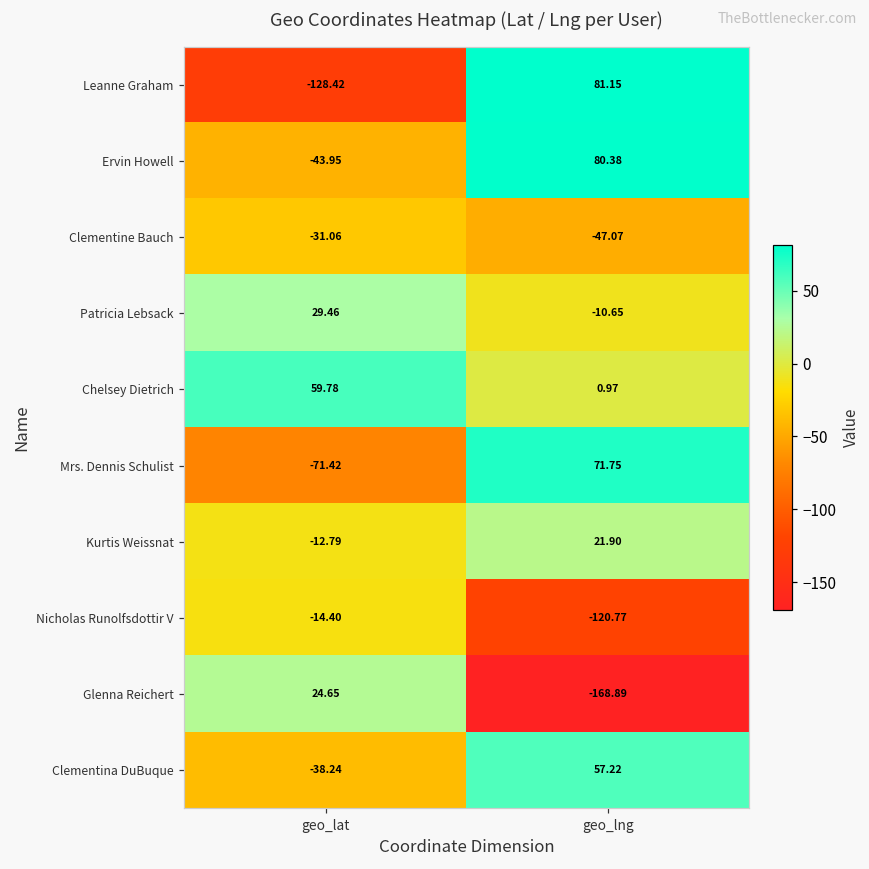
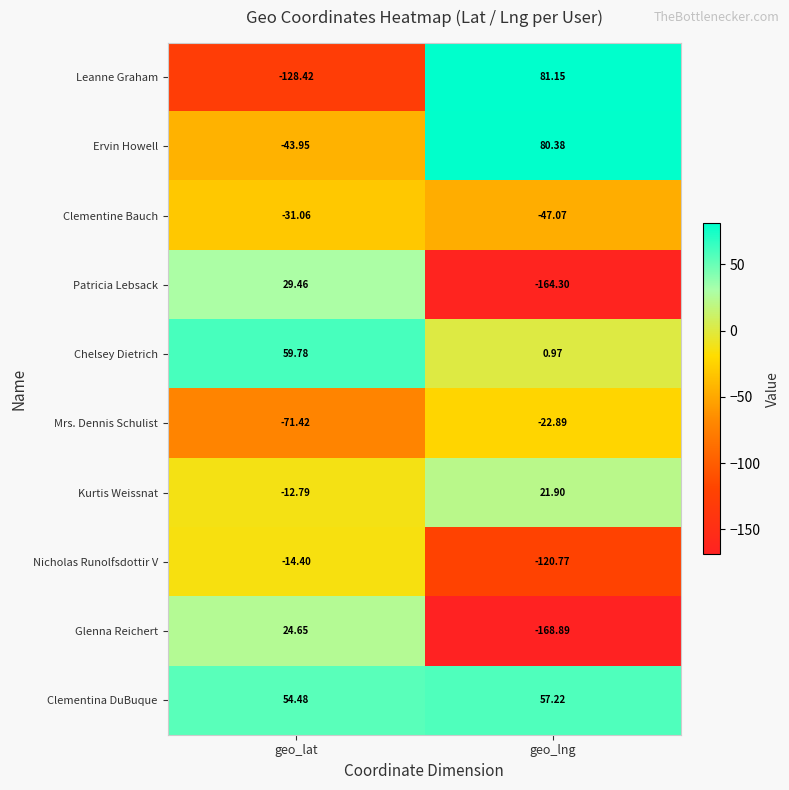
Patricia Lebsack, geo_lng: -10.65 -> -164.30
Mrs. Dennis Schulist, geo_lng: 71.75 -> -22.89
Clementina DuBuque, geo_lat: -38.24 -> 54.48
